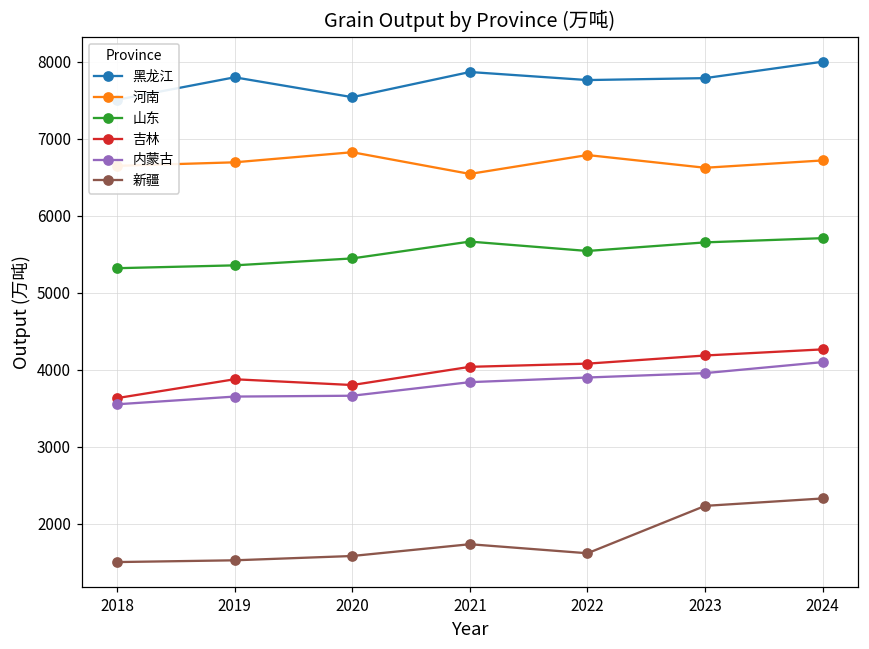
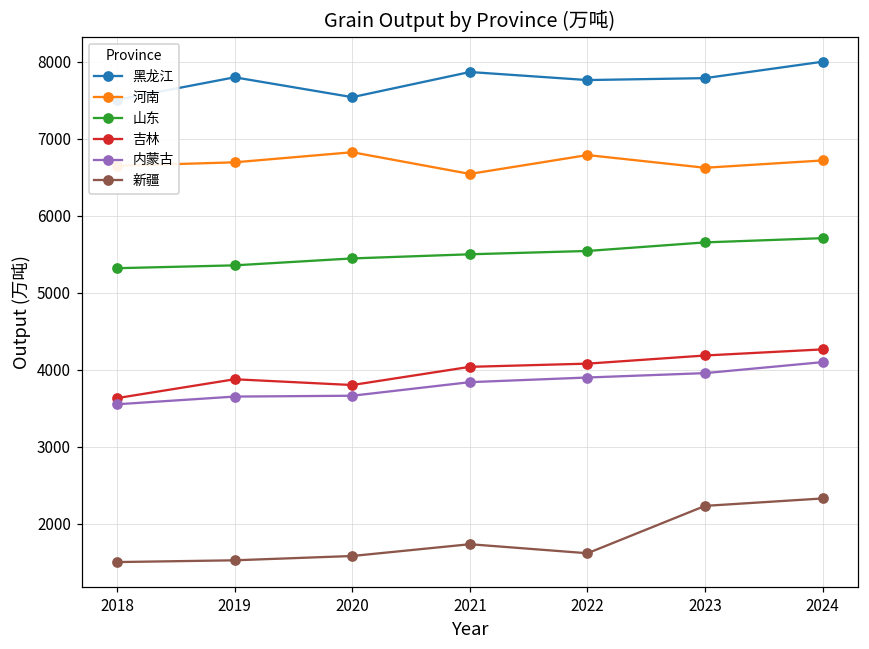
山东, 2021: 5700 -> 5500
